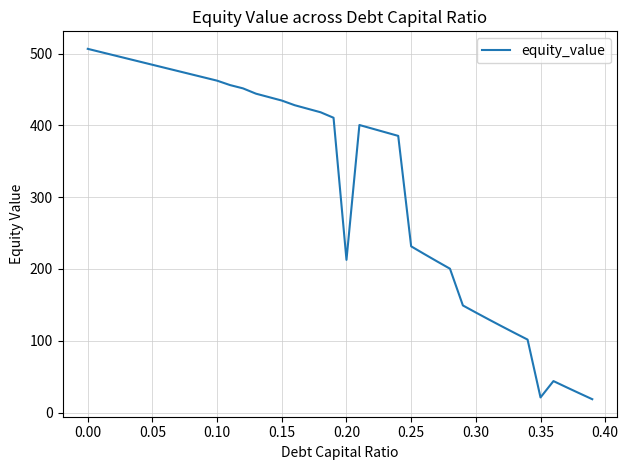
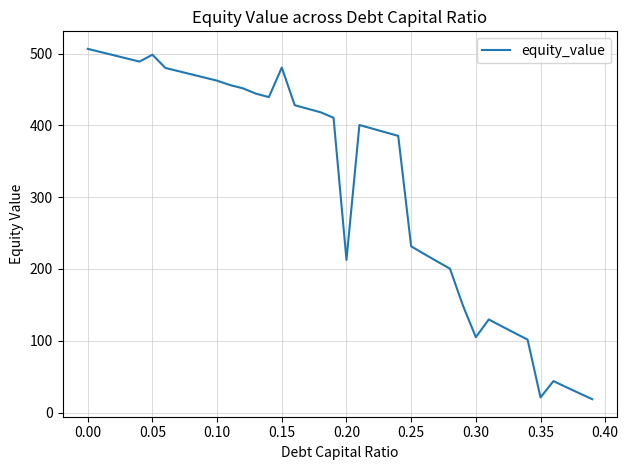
0.05: 480 -> 500
0.15: 430 -> 480
0.30: 140 -> 110
